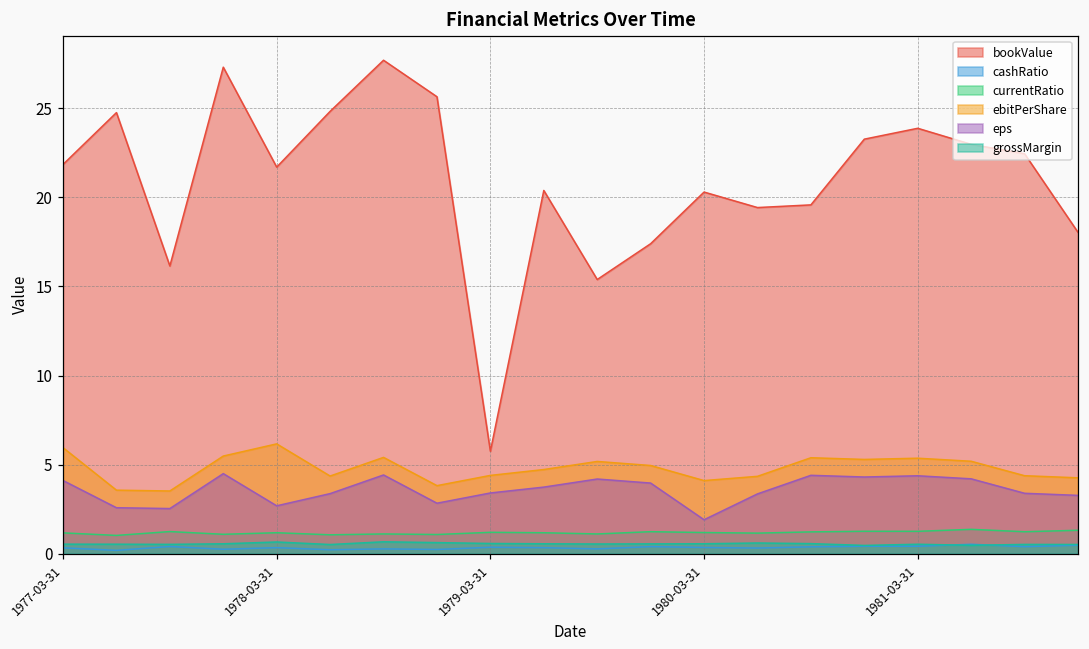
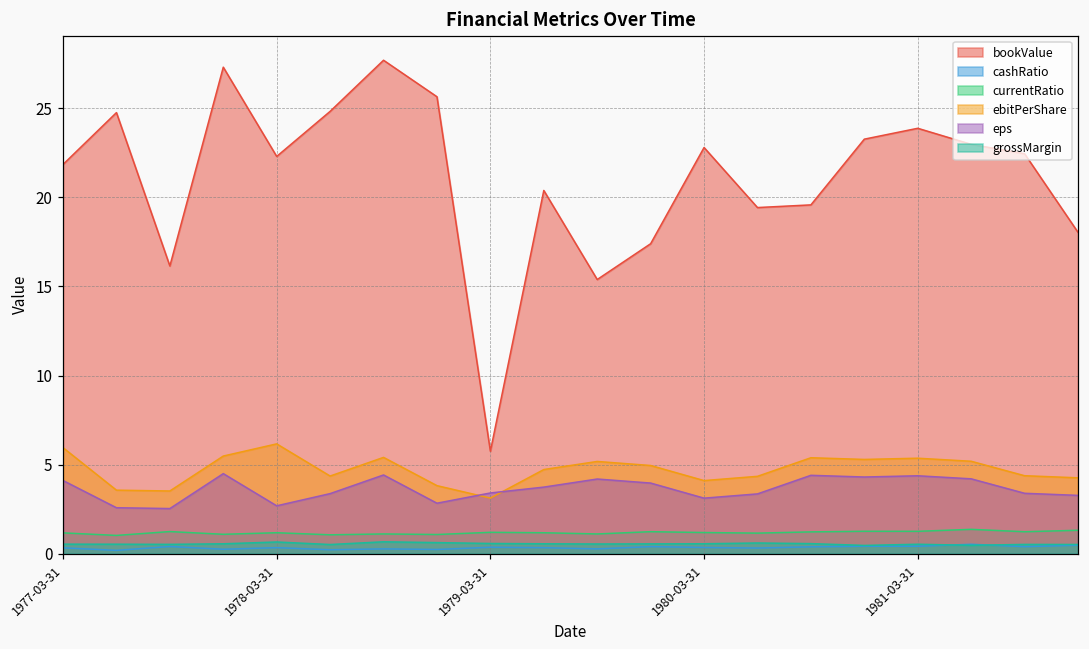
bookValue, 1978-03-31: 21.7 -> 22.3
ebitPerShare, 1979-03-31: 4.4 -> 3.1
bookValue, 1980-03-31: 20.3 -> 22.8
eps, 1980-03-31: 1.9 -> 3.1
